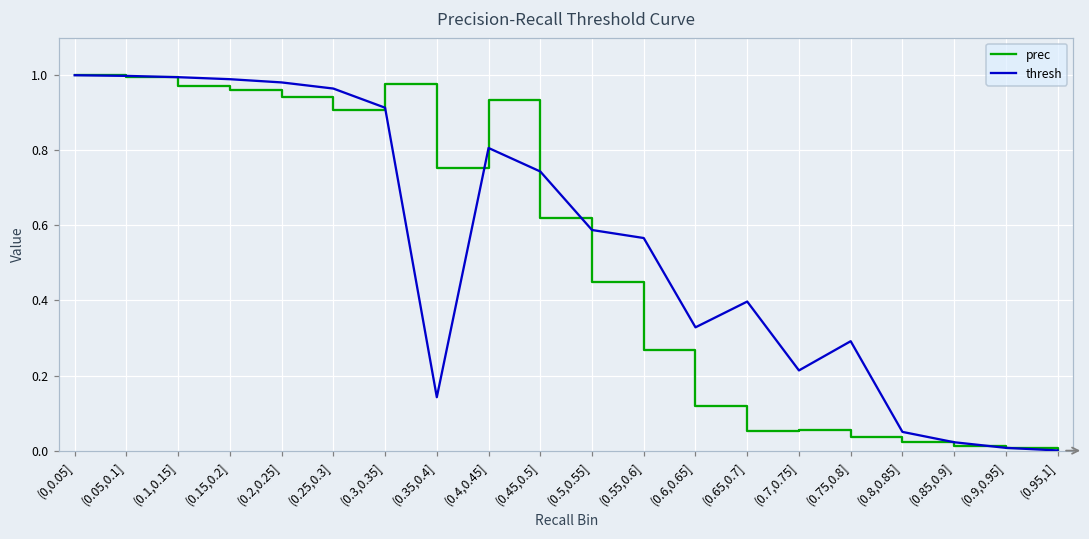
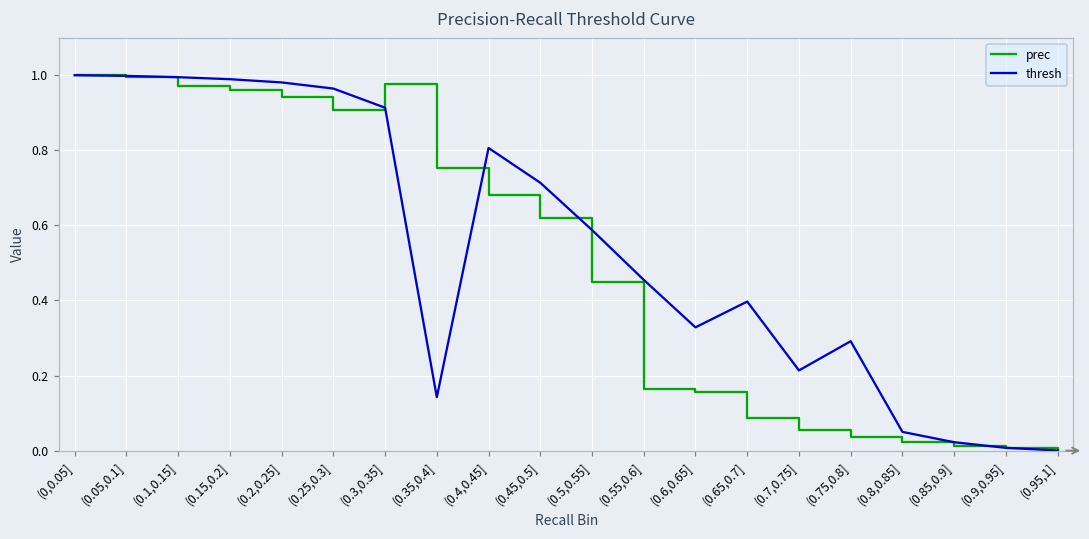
prec, (0.4,0.45]: 0.93 -> 0.68
thresh, (0.45,0.5]: 0.74 -> 0.71
prec, (0.55,0.6]: 0.27 -> 0.16
thresh, (0.55,0.6]: 0.57 -> 0.45
prec, (0.6,0.65]: 0.12 -> 0.15
prec, (0.65,0.7]: 0.05 -> 0.09
